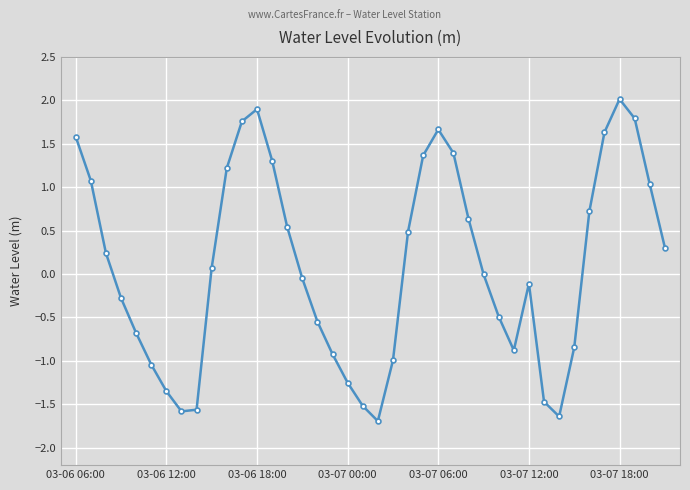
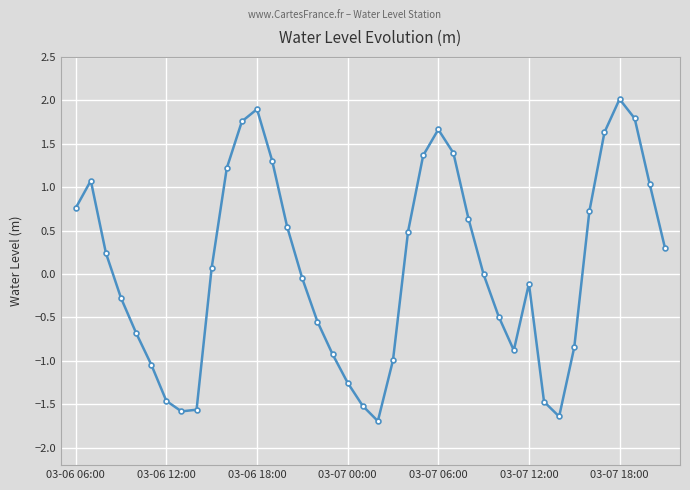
03-06 06:00: 1.6 -> 0.8
03-06 12:00: -1.3 -> -1.5
